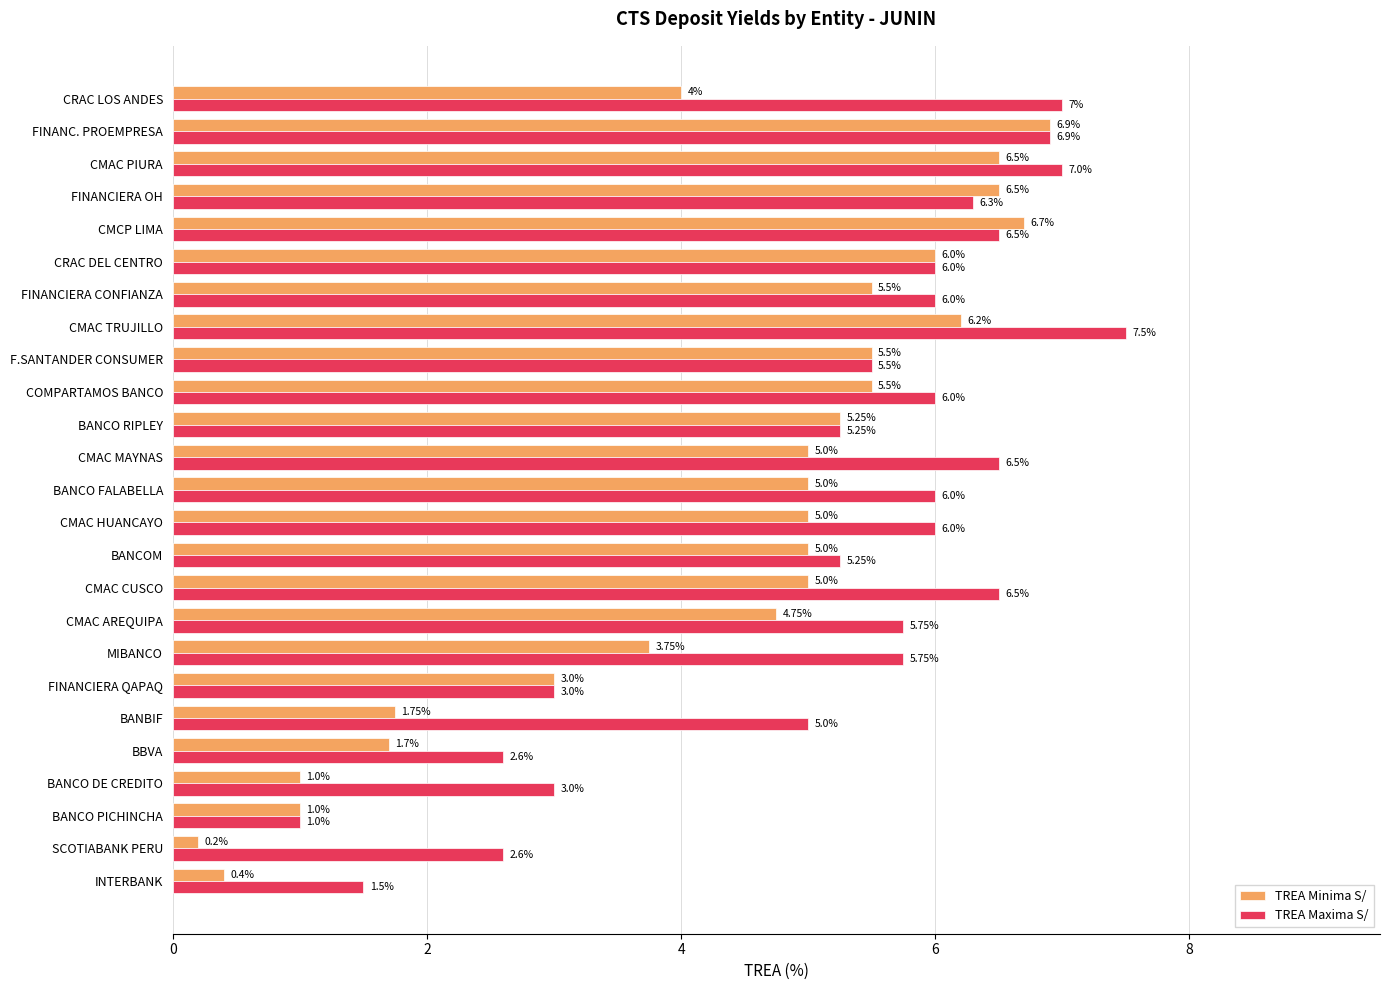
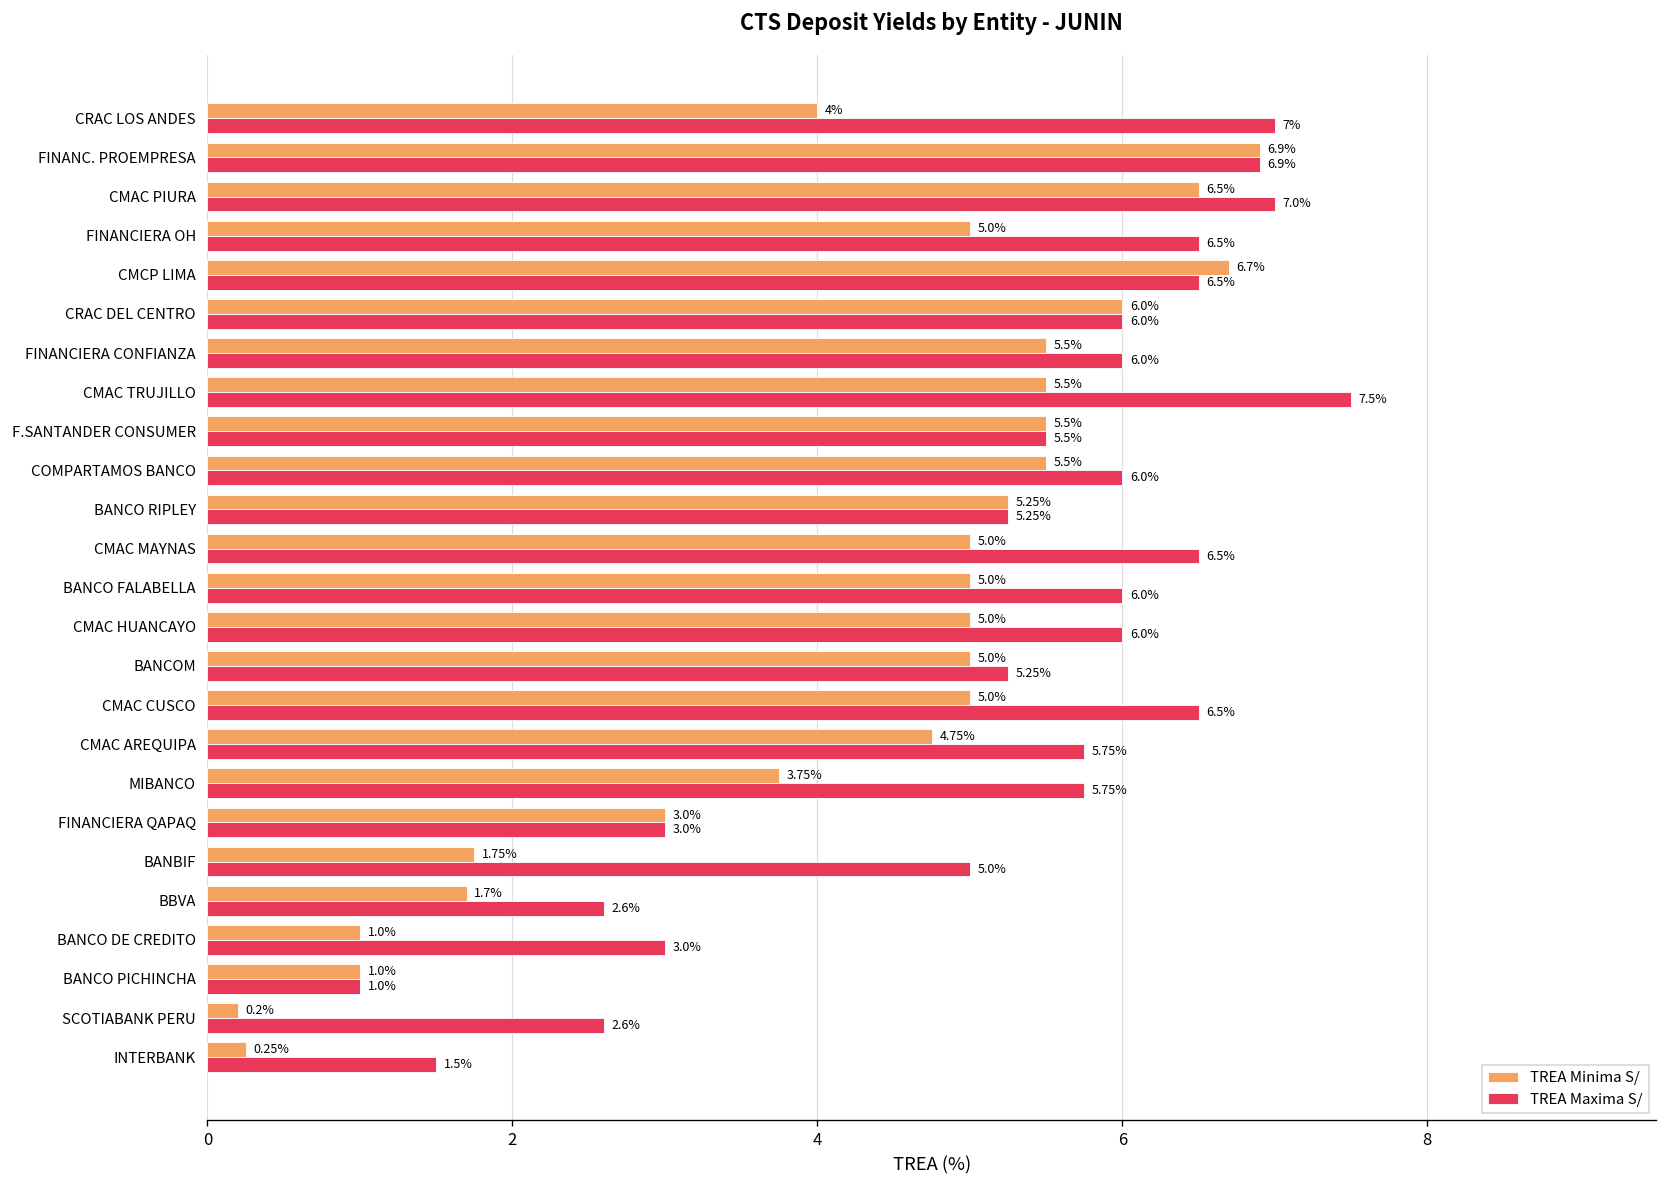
TREA Minima S/, FINANCIERA OH: 6.5% -> 5.0%
TREA Maxima S/, FINANCIERA OH: 6.3% -> 6.5%
TREA Minima S/, CMAC TRUJILLO: 6.2% -> 5.5%
TREA Minima S/, INTERBANK: 0.4% -> 0.25%
